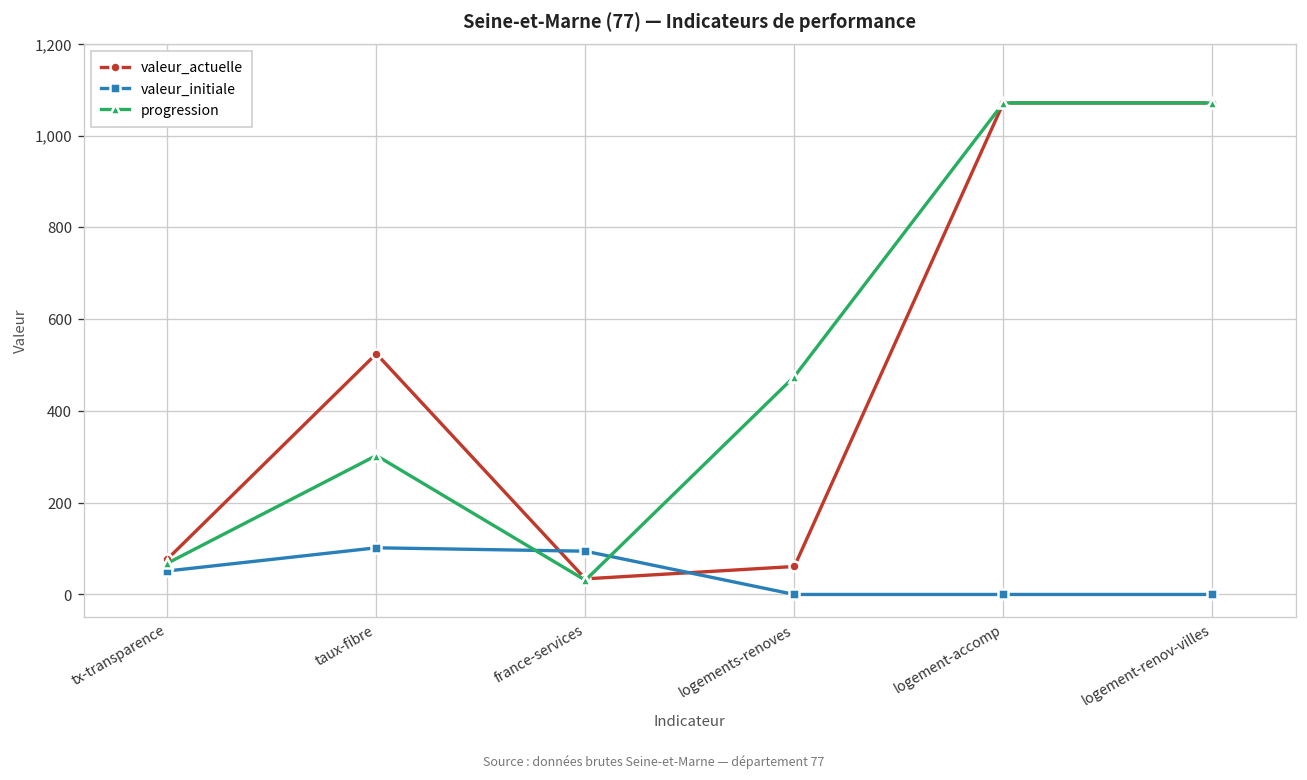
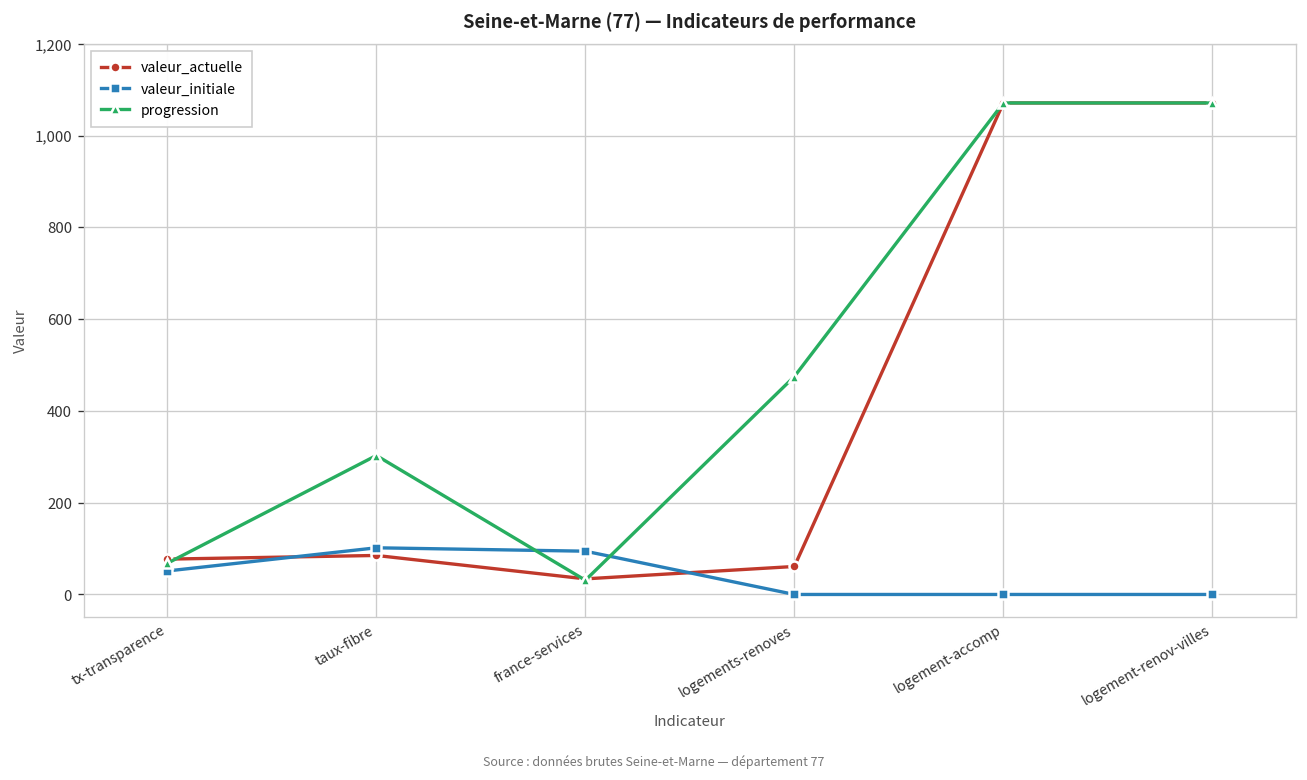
valeur_actuelle, taux-fibre: 520 -> 90
